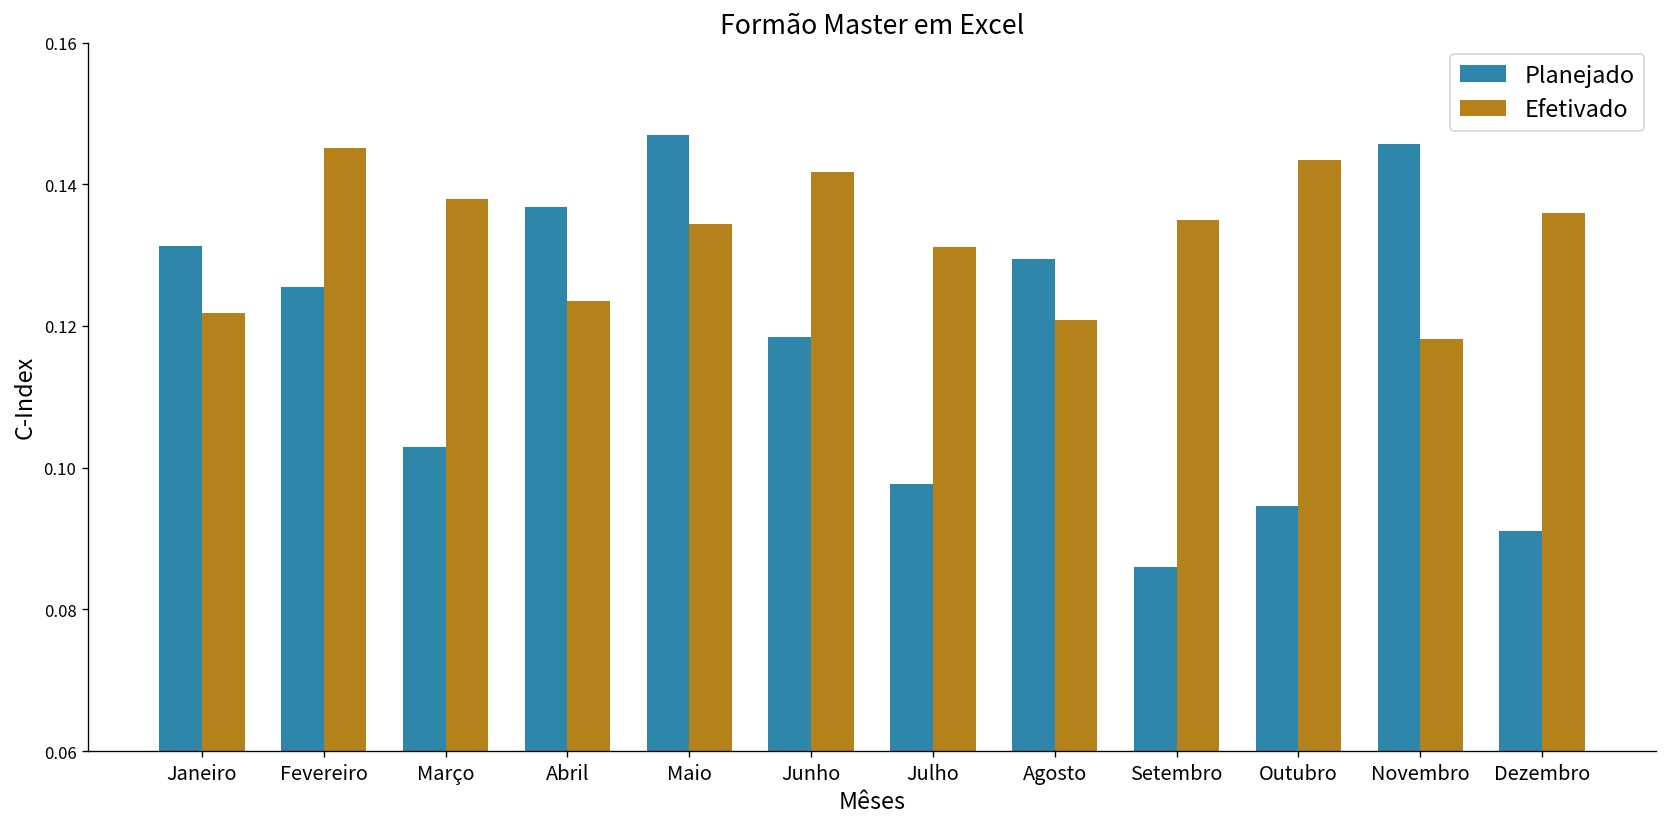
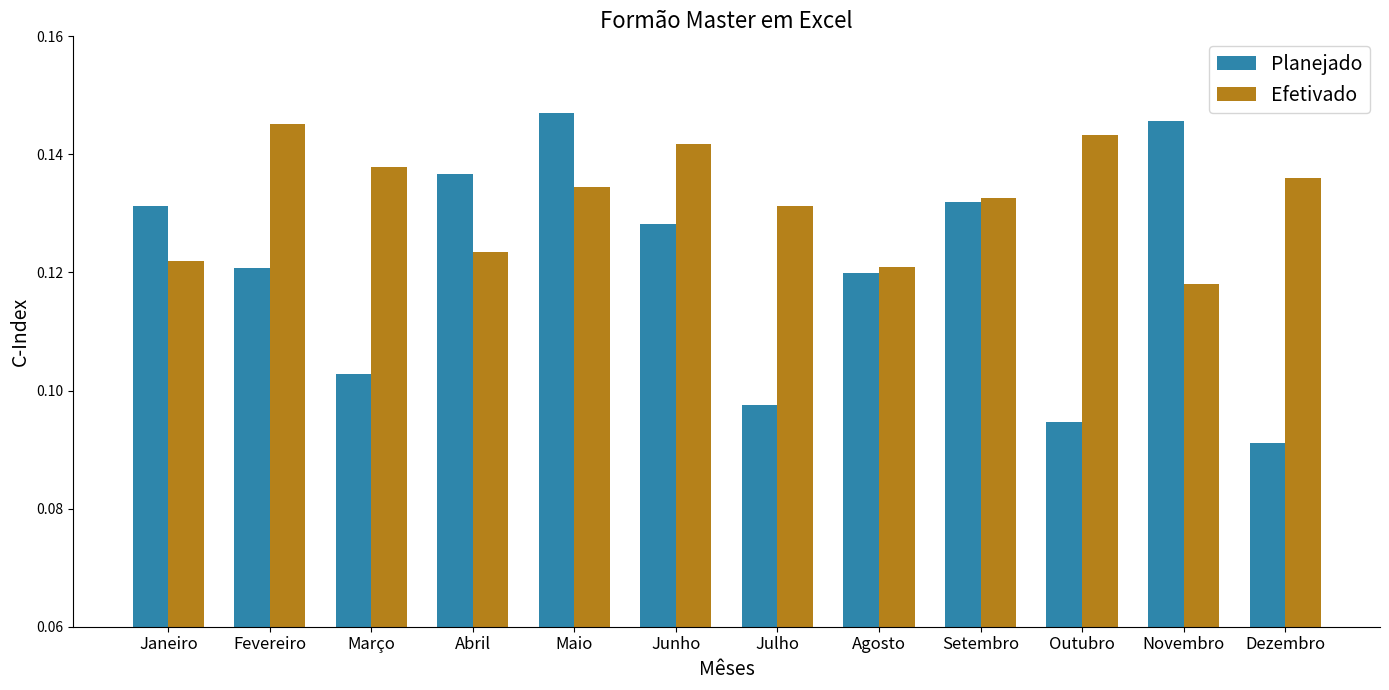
Planejado, Fevereiro: 0.125 -> 0.121
Planejado, Junho: 0.118 -> 0.128
Planejado, Agosto: 0.129 -> 0.120
Planejado, Setembro: 0.086 -> 0.132
Efetivado, Setembro: 0.135 -> 0.133
